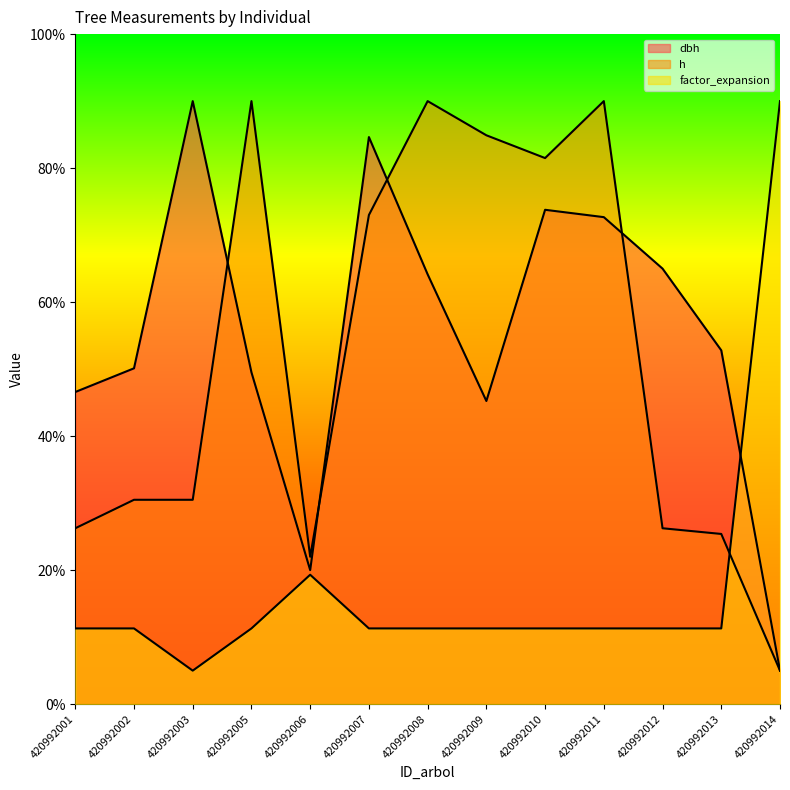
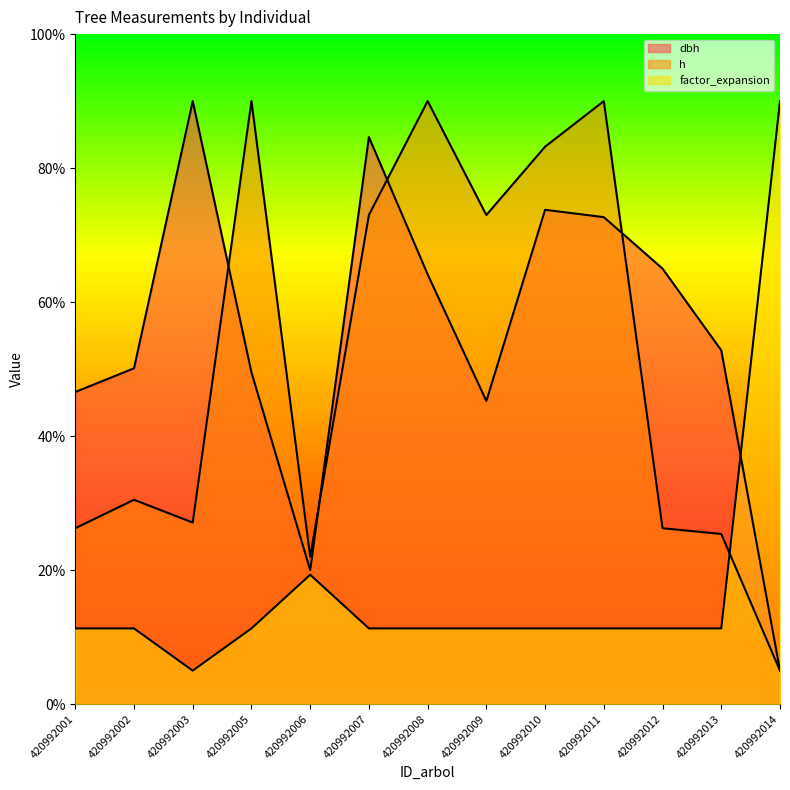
h, 420992003: 30% -> 27%
h, 420992009: 85% -> 73%
h, 420992010: 81% -> 83%
